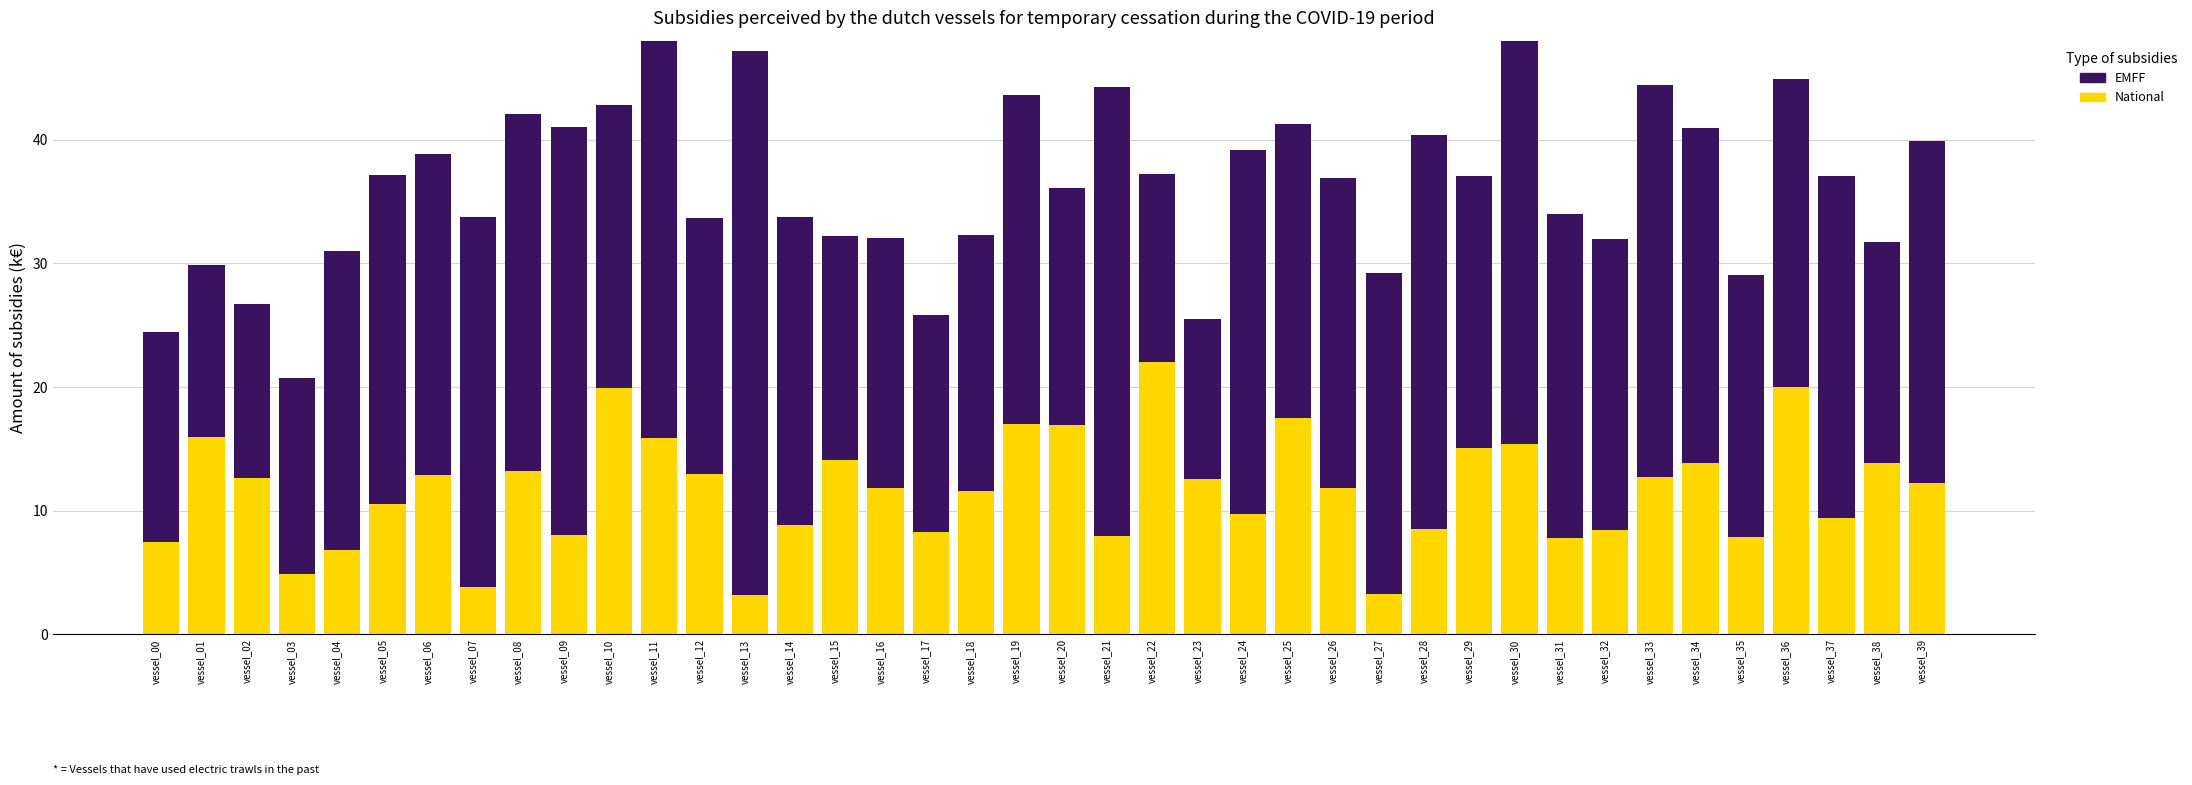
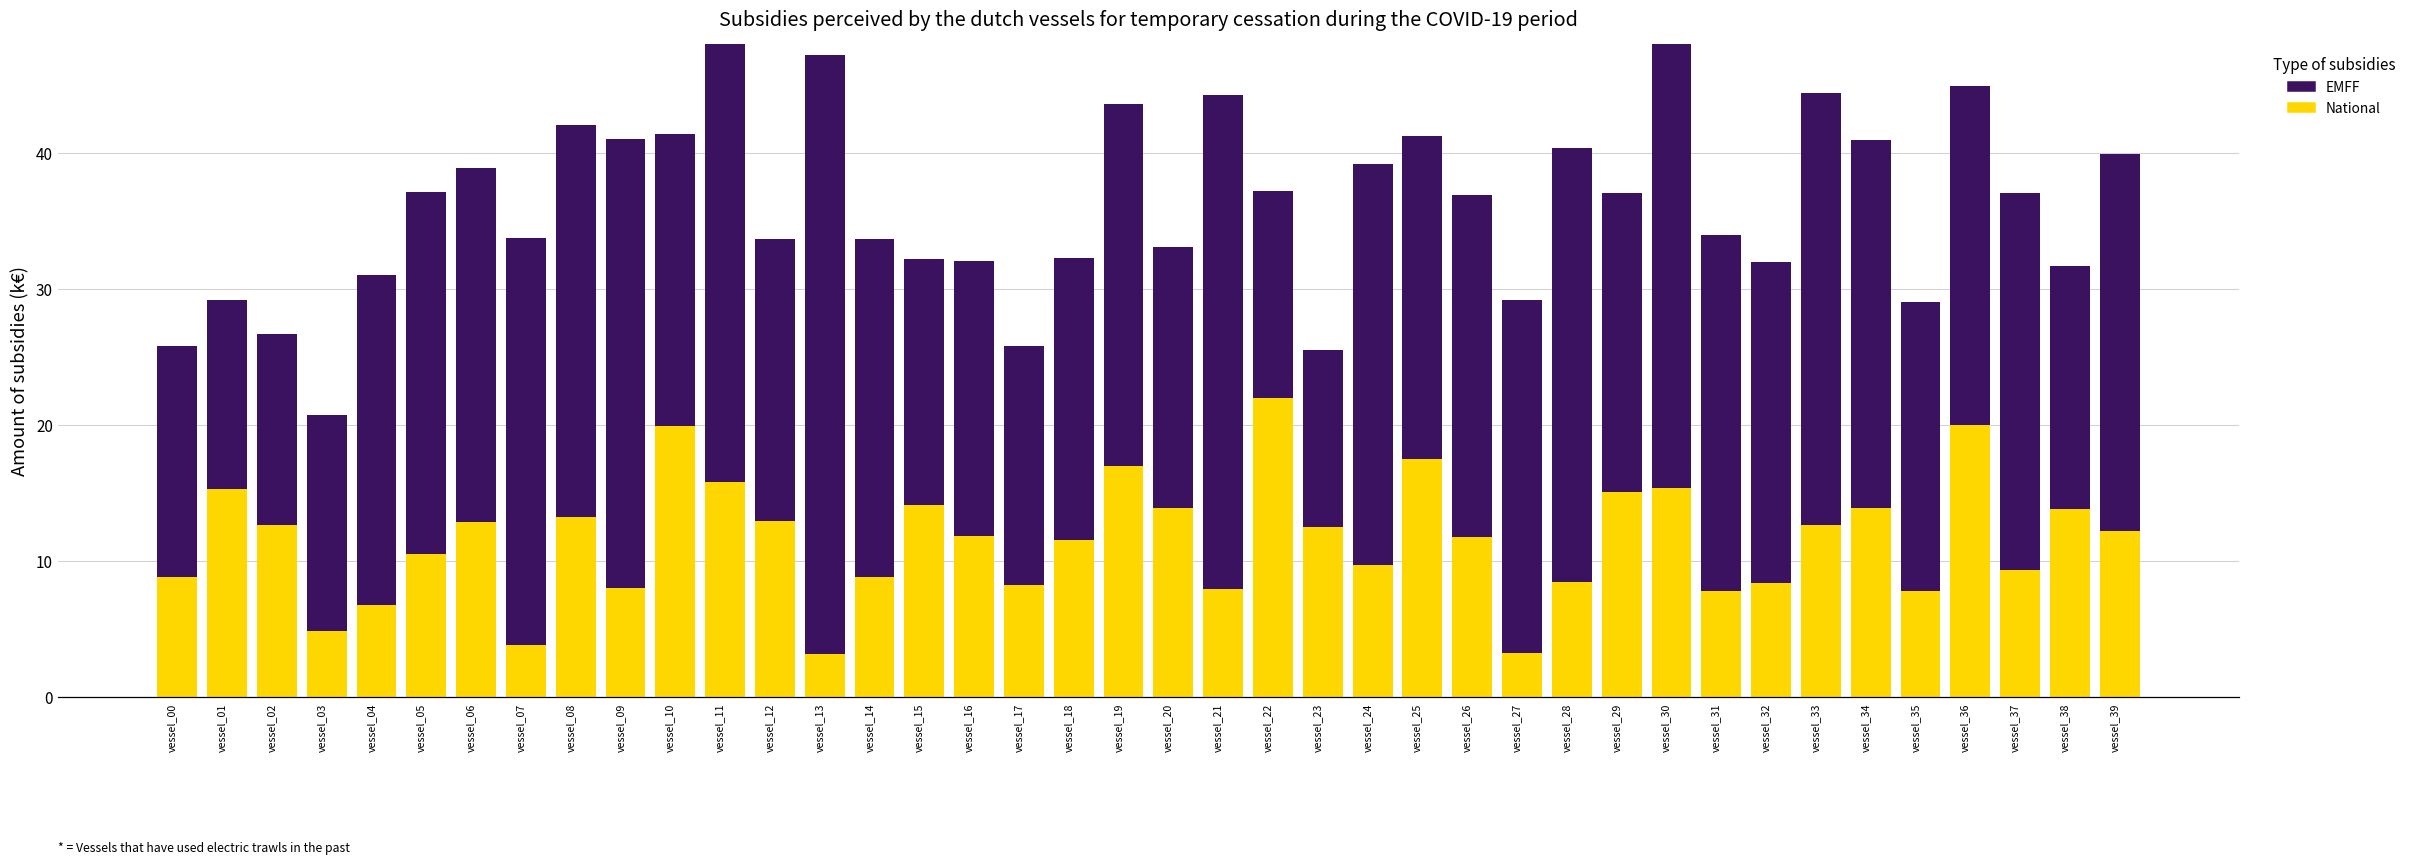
National, vessel_00: 7.5 -> 8.8
National, vessel_01: 16.0 -> 15.3
EMFF, vessel_10: 22.9 -> 21.4
National, vessel_20: 16.9 -> 13.9
